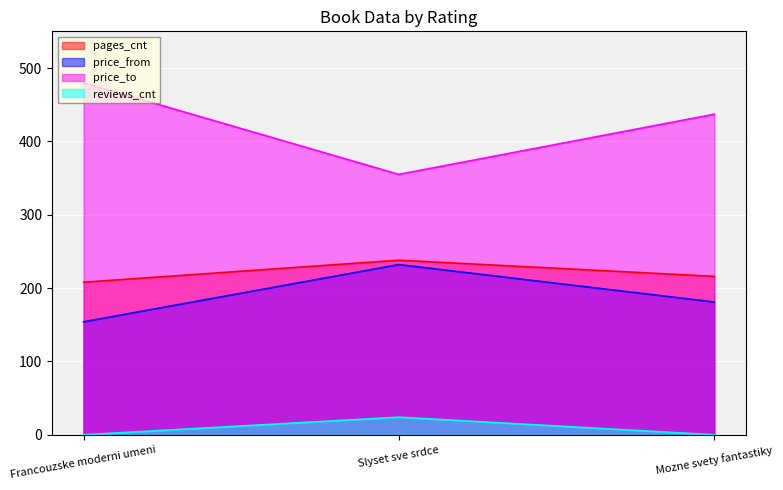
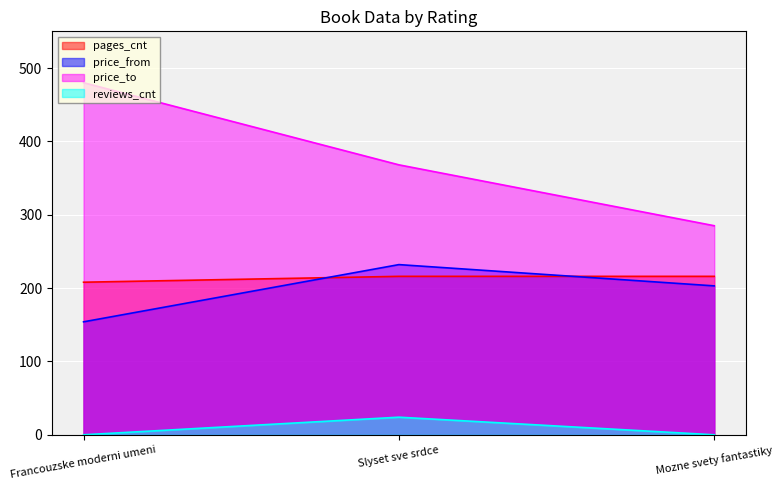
pages_cnt, Slyset sve srdce: 240 -> 220
price_to, Slyset sve srdce: 360 -> 370
price_from, Mozne svety fantastiky: 180 -> 200
price_to, Mozne svety fantastiky: 440 -> 290
